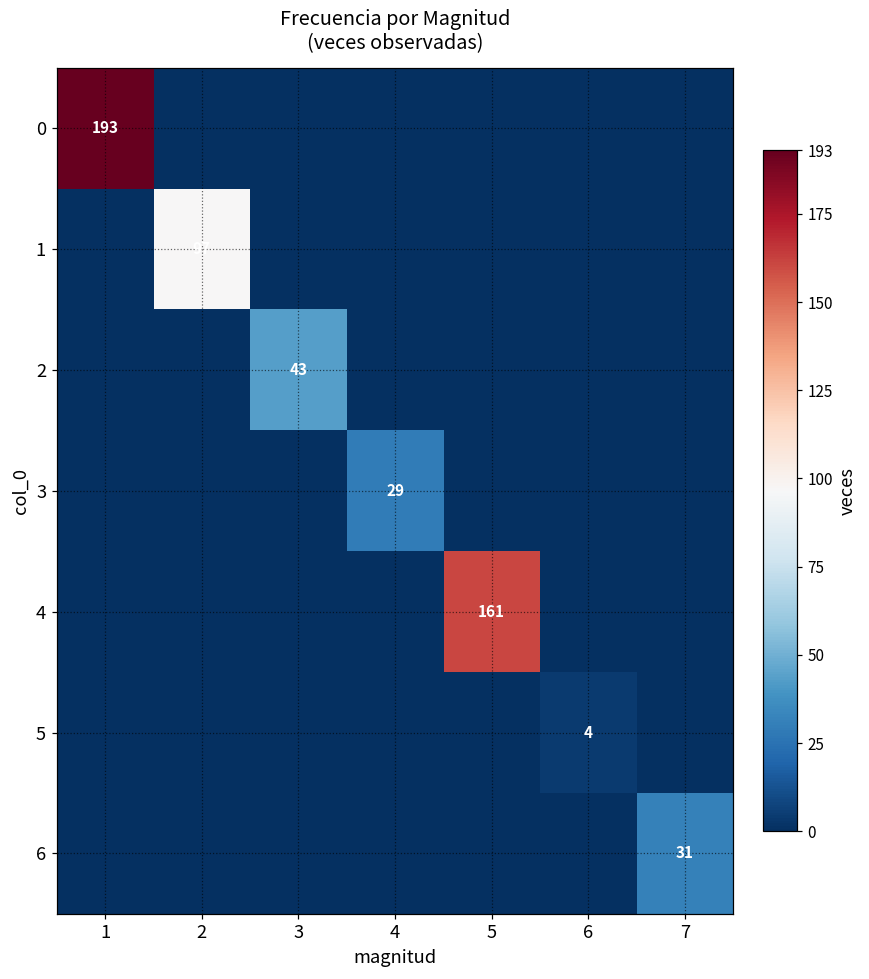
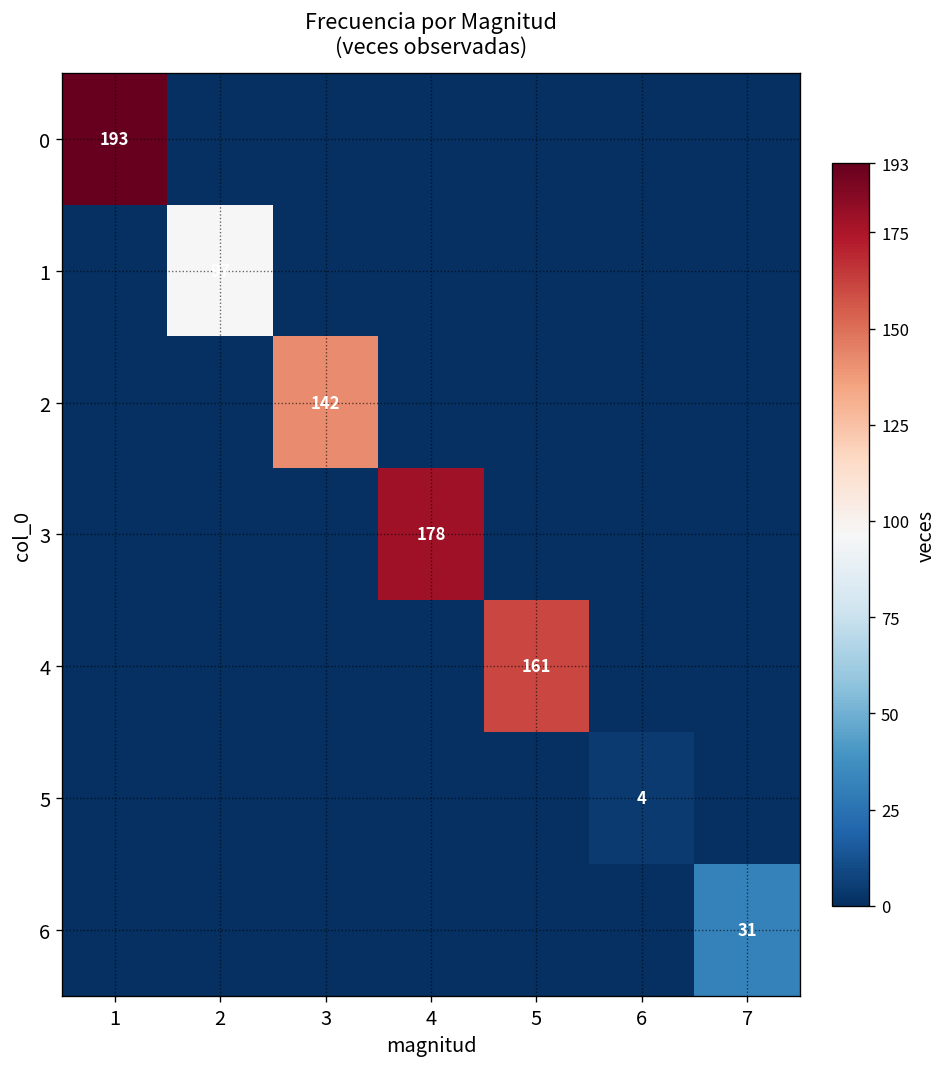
2, 3: 43 -> 142
3, 4: 29 -> 178
